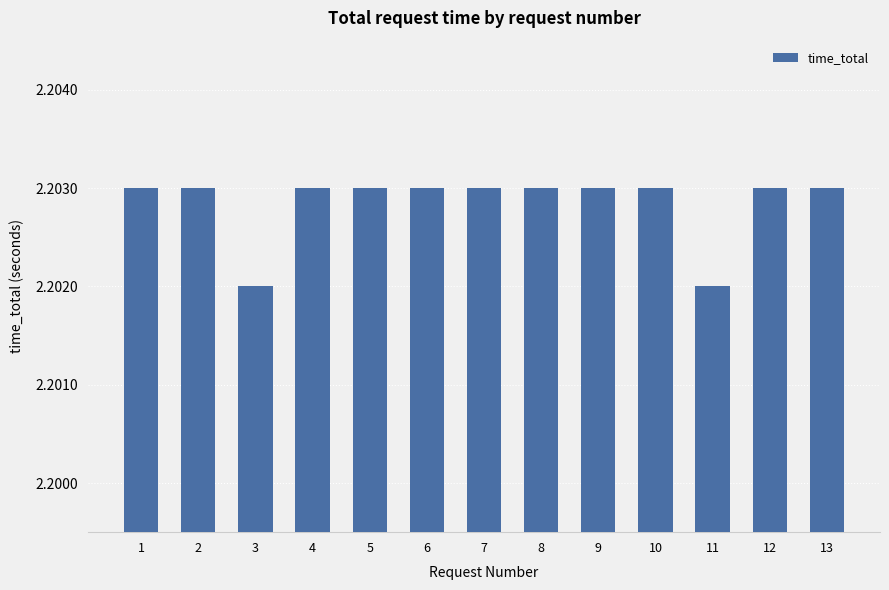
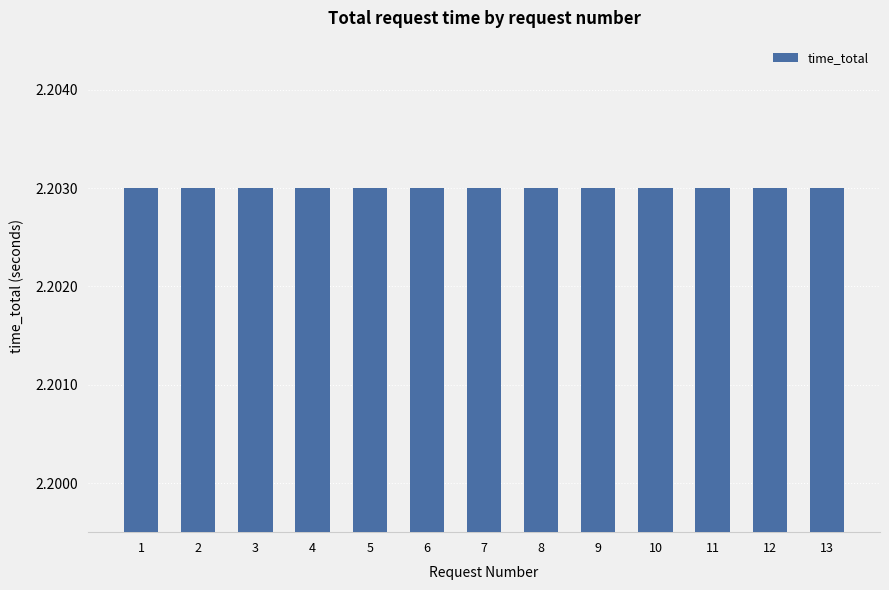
3: 2.202 -> 2.203
11: 2.202 -> 2.203
